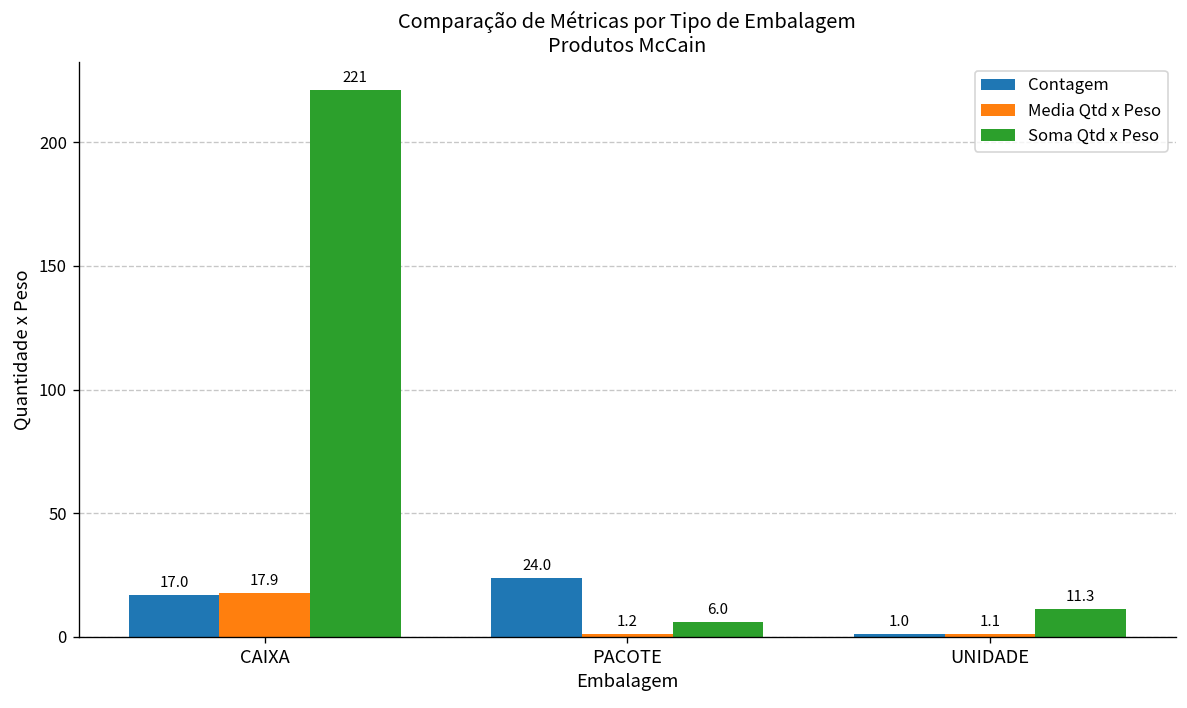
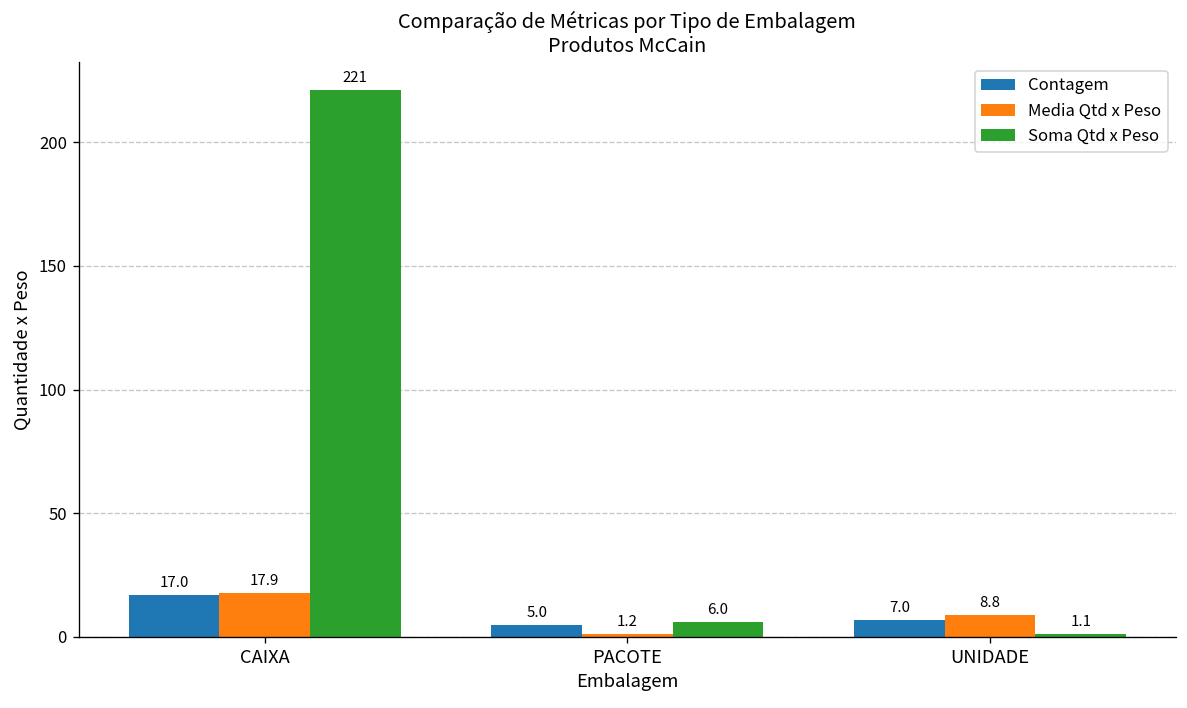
Contagem, PACOTE: 24.0 -> 5.0
Contagem, UNIDADE: 1.0 -> 7.0
Media Qtd x Peso, UNIDADE: 1.1 -> 8.8
Soma Qtd x Peso, UNIDADE: 11.3 -> 1.1
